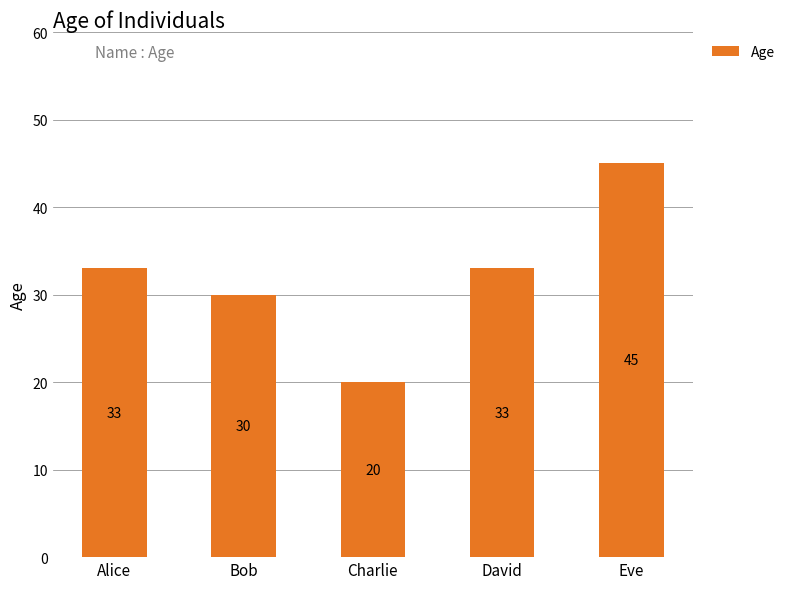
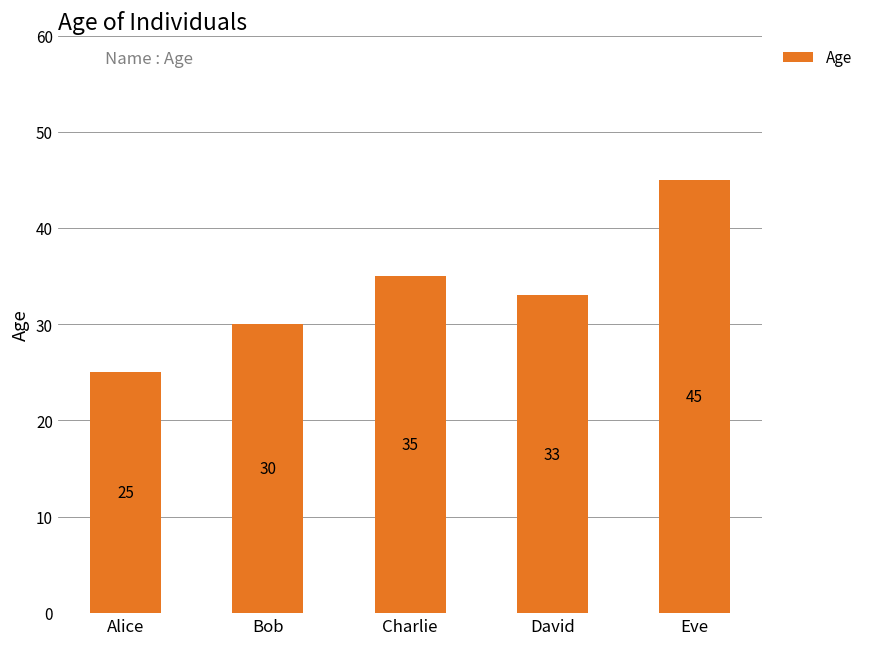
Alice: 33 -> 25
Charlie: 20 -> 35
